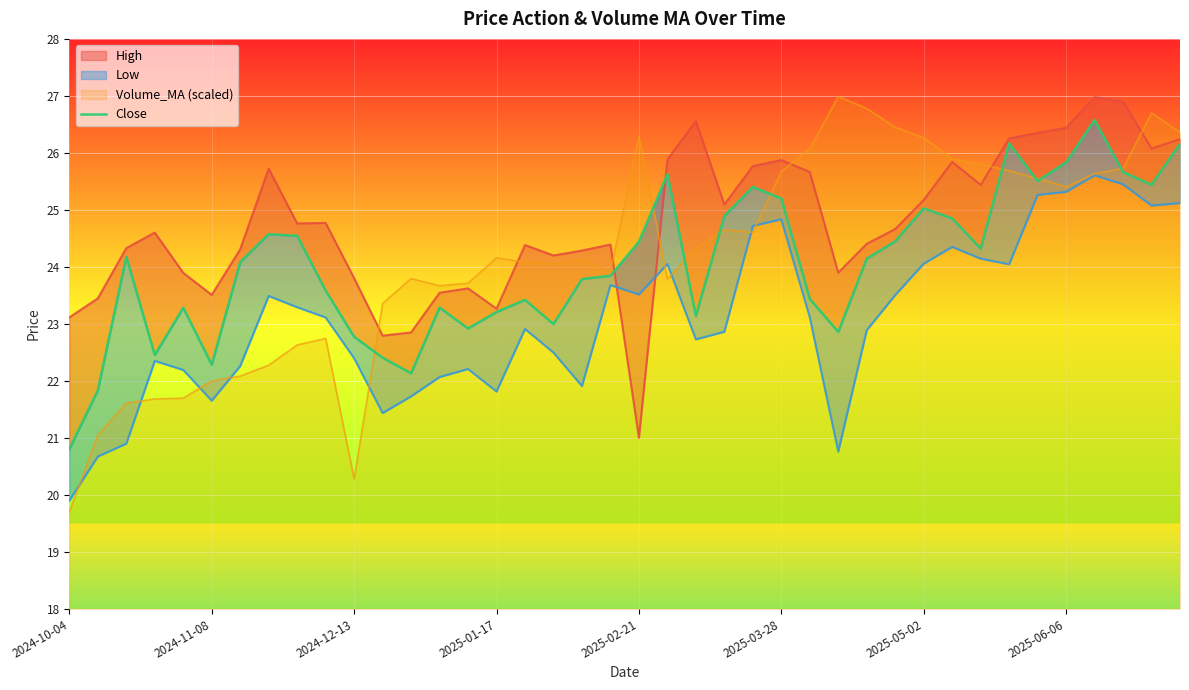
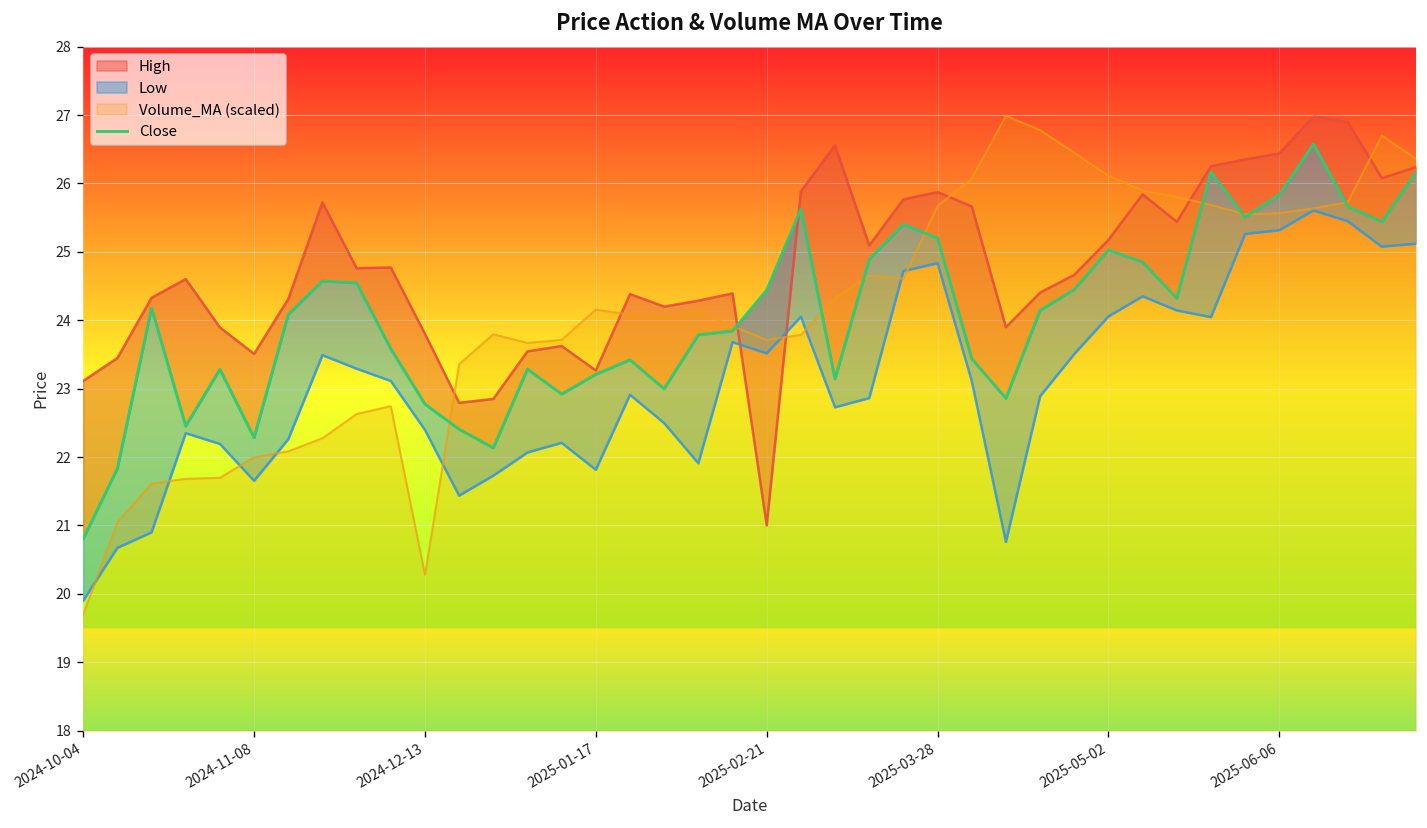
Volume_MA (scaled), 2025-02-21: 26.3 -> 23.7
Volume_MA (scaled), 2025-05-02: 26.3 -> 26.1
Volume_MA (scaled), 2025-06-06: 25.4 -> 25.6
